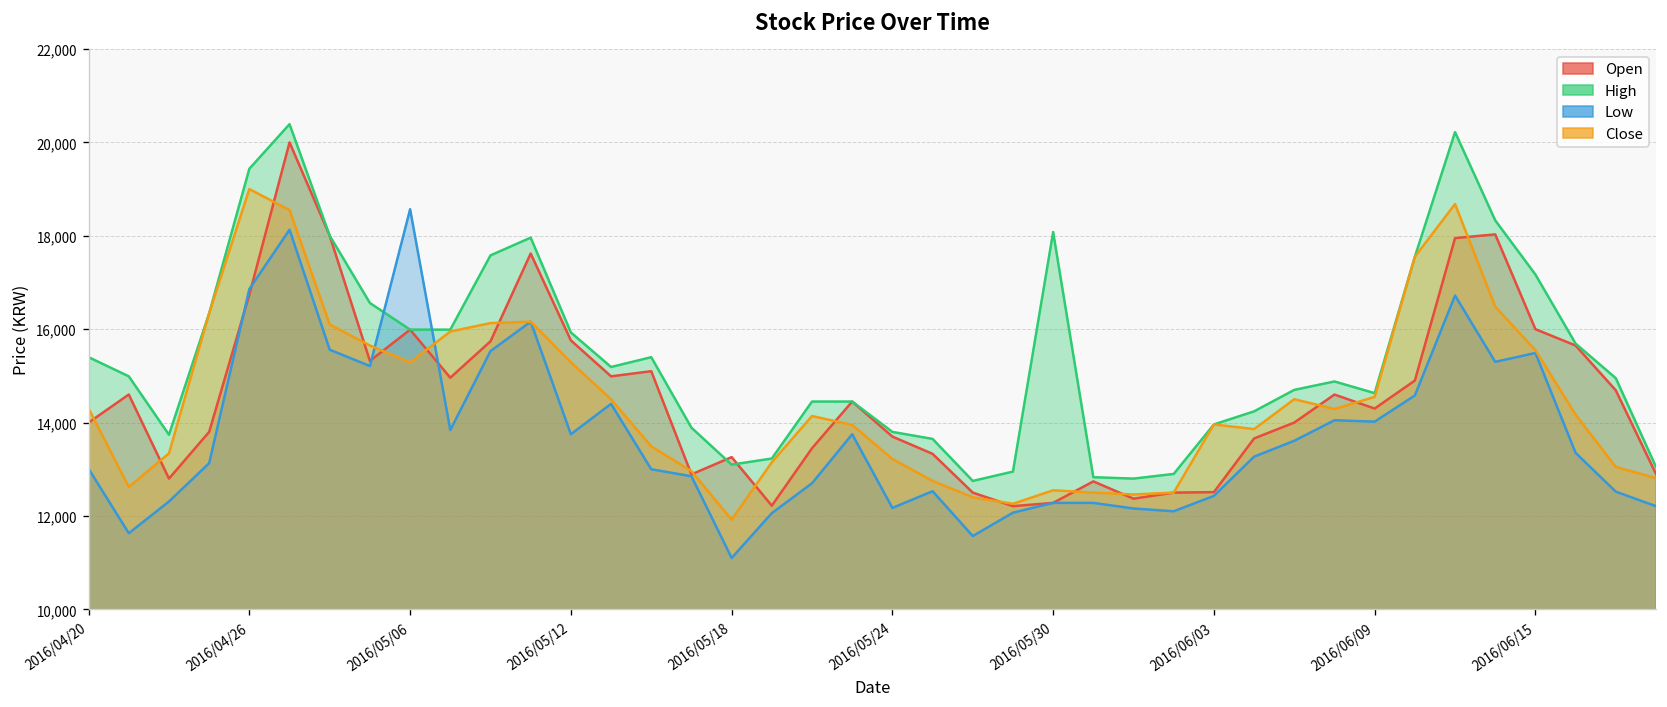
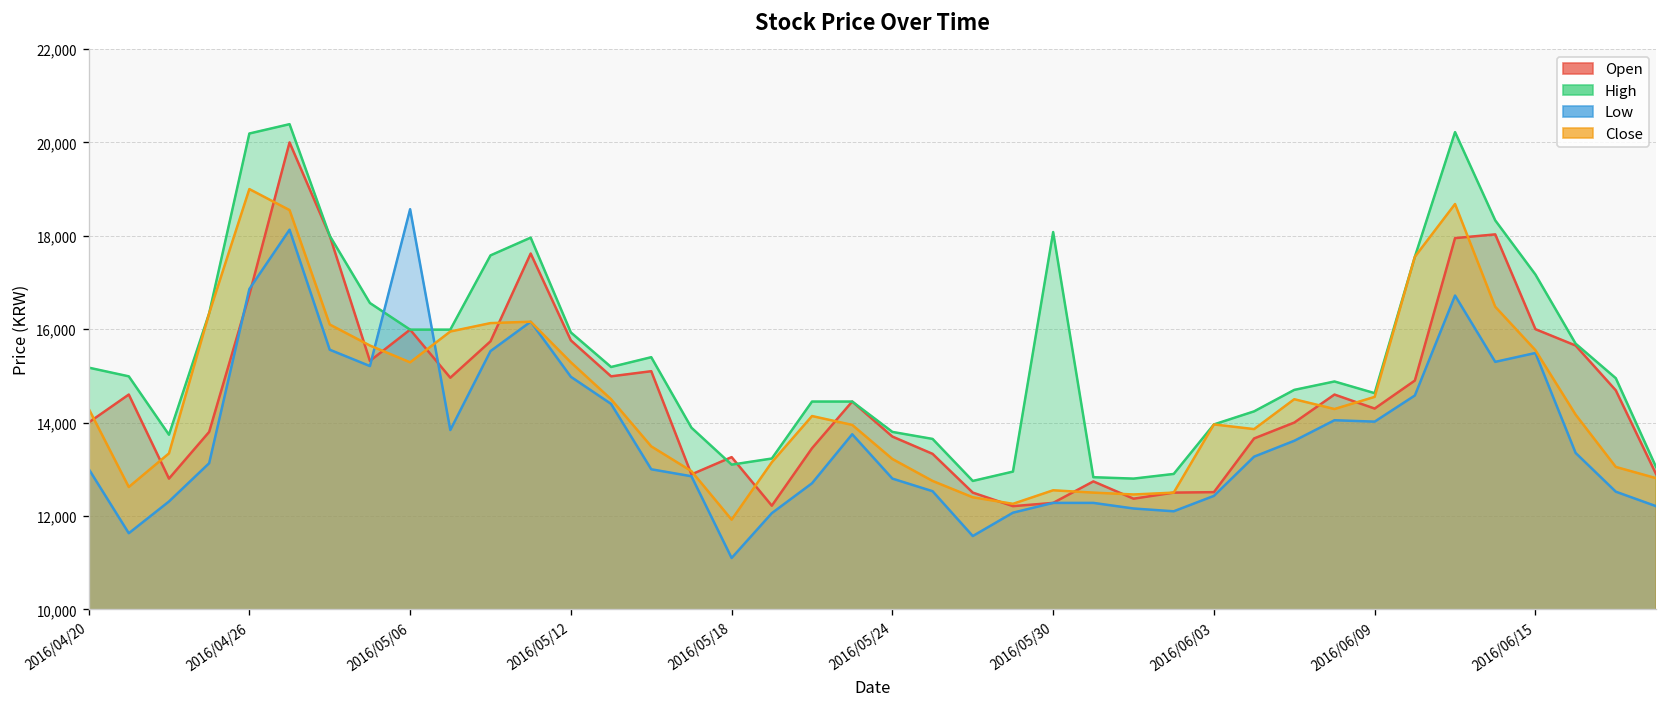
High, 2016/04/20: 15,400 -> 15,200
High, 2016/04/26: 19,400 -> 20,200
Low, 2016/05/12: 13,800 -> 15,000
Low, 2016/05/24: 12,200 -> 12,800
